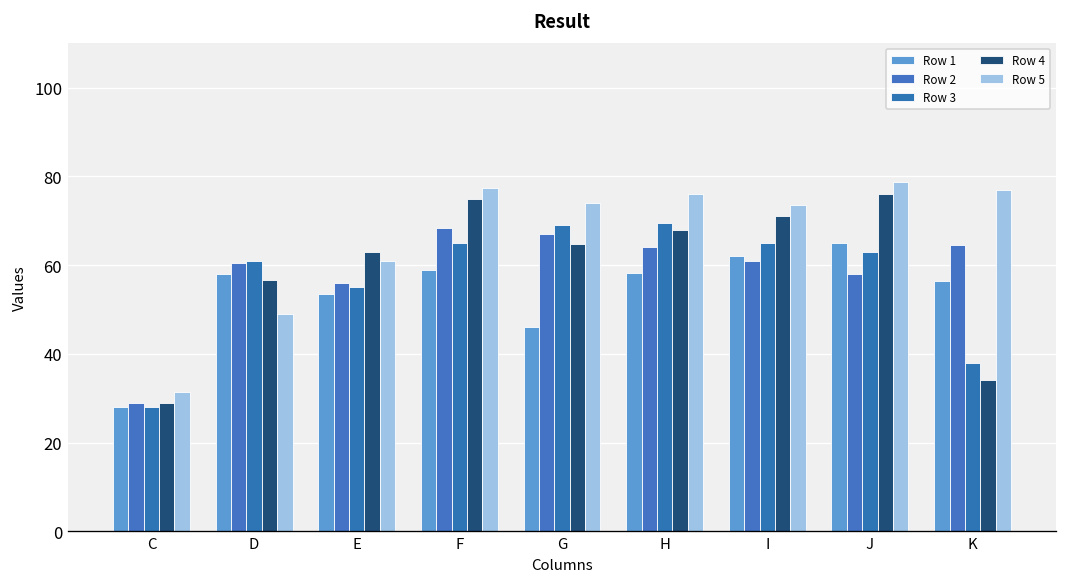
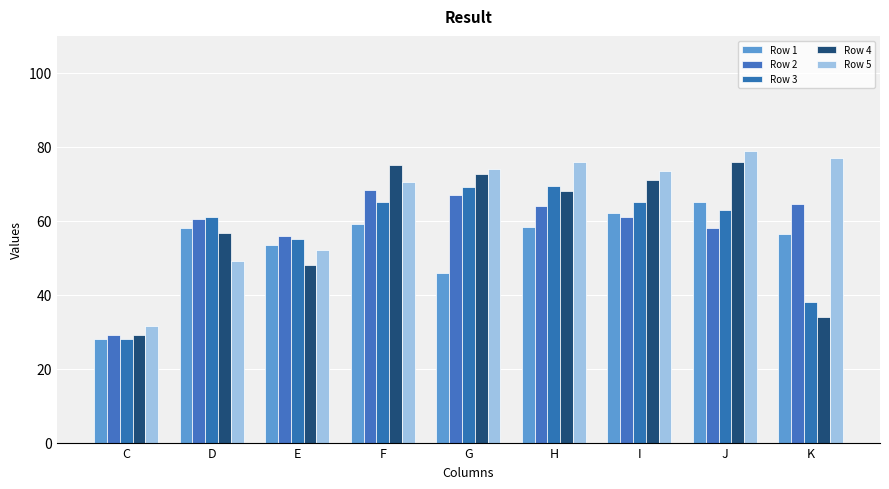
Row 4, E: 63 -> 48
Row 5, E: 61 -> 52
Row 5, F: 77 -> 71
Row 4, G: 65 -> 73
